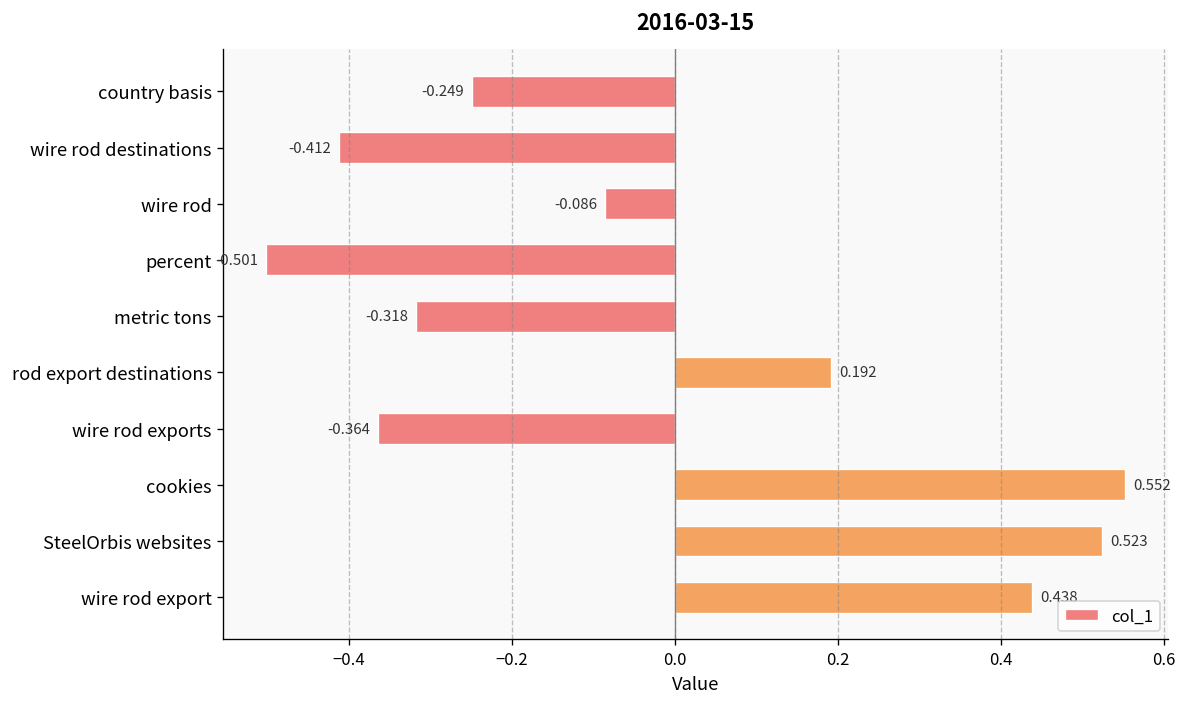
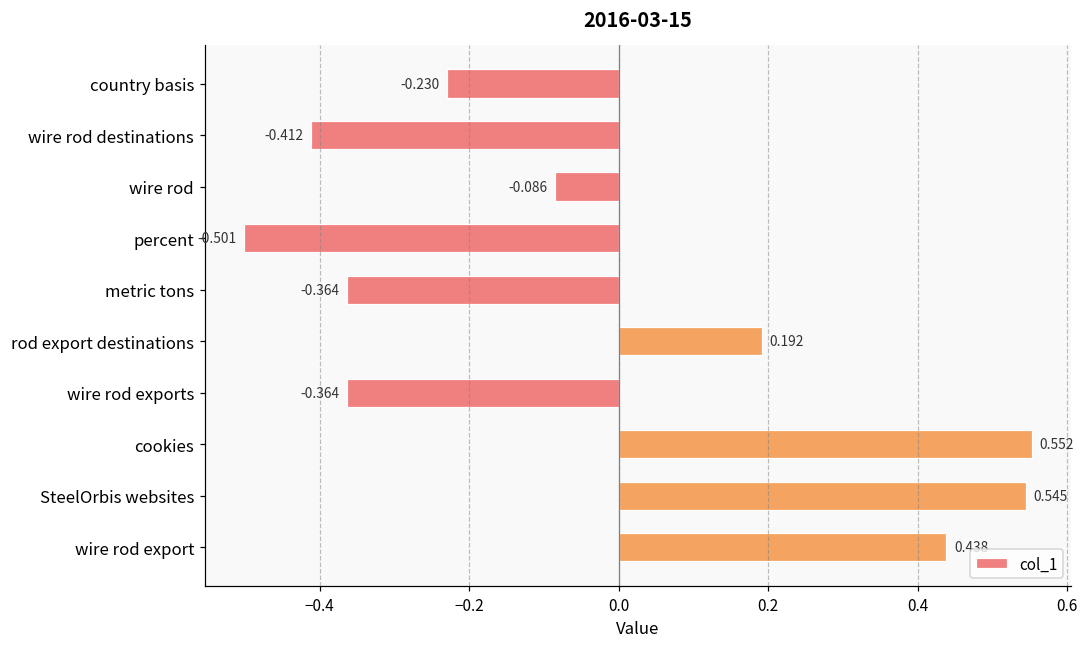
country basis: -0.249 -> -0.230
metric tons: -0.318 -> -0.364
SteelOrbis websites: 0.523 -> 0.545
